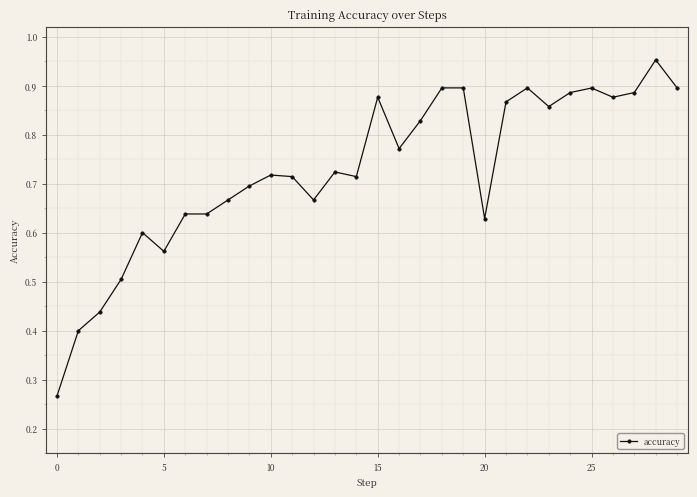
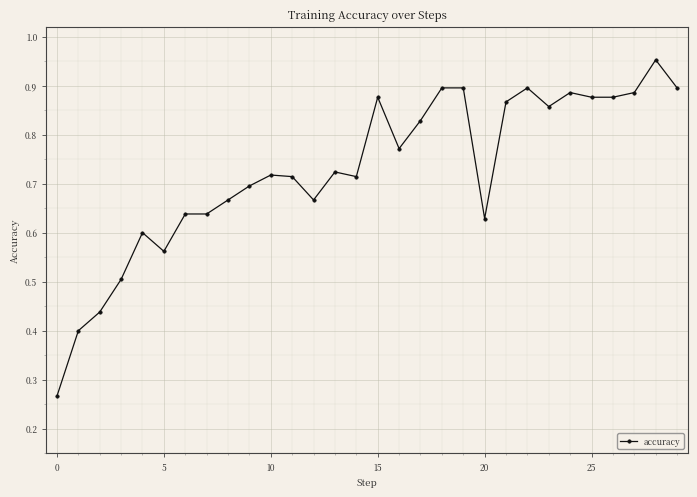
25: 0.89 -> 0.88
